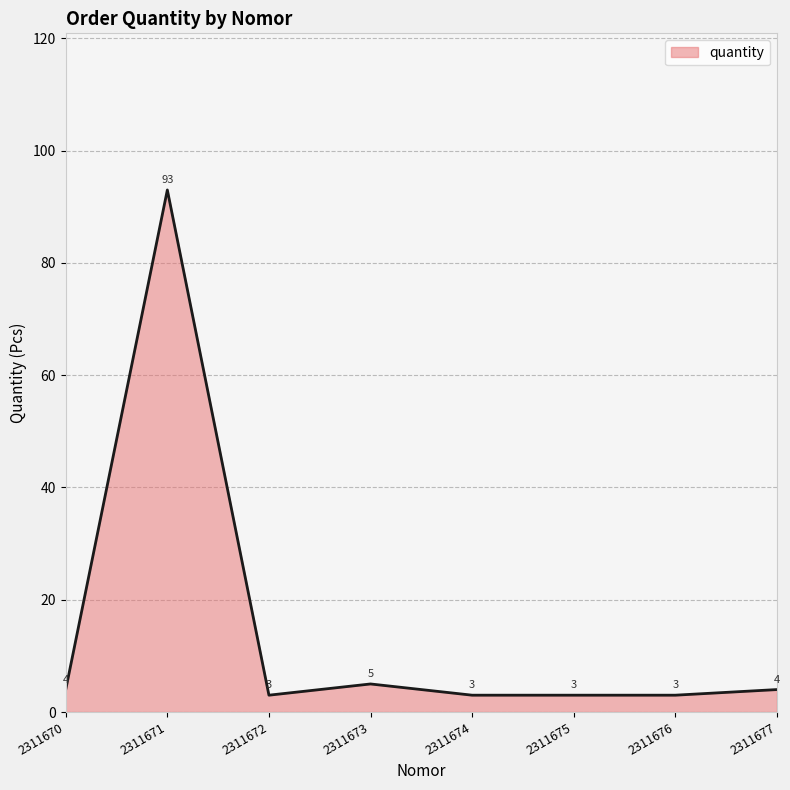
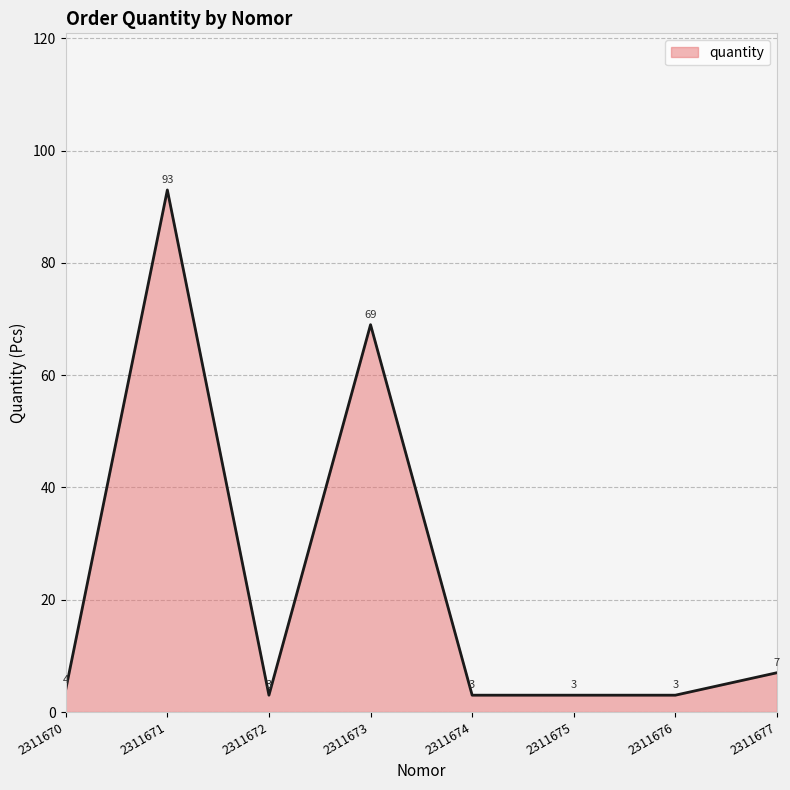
2311673: 5 -> 69
2311677: 4 -> 7
